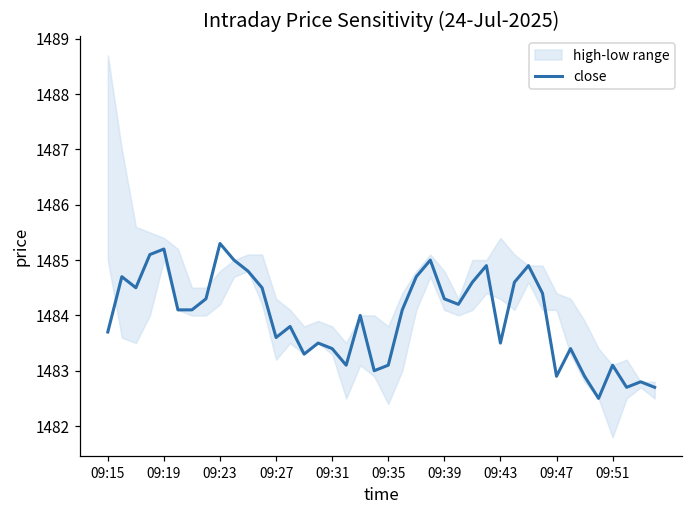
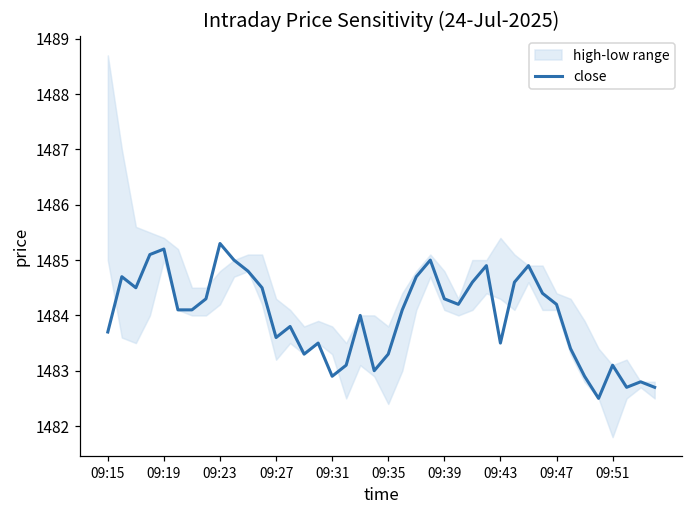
close, 09:31: 1483.4 -> 1482.9
close, 09:35: 1483.1 -> 1483.3
close, 09:47: 1482.9 -> 1484.2
